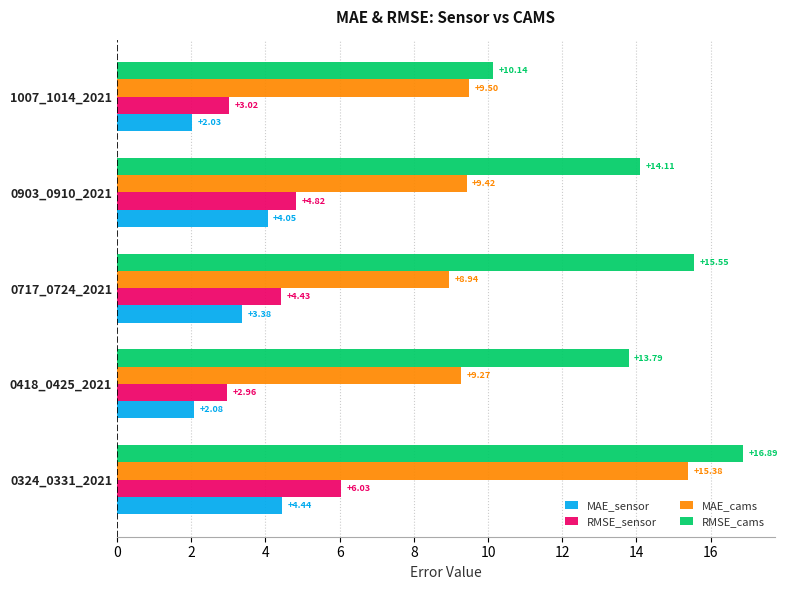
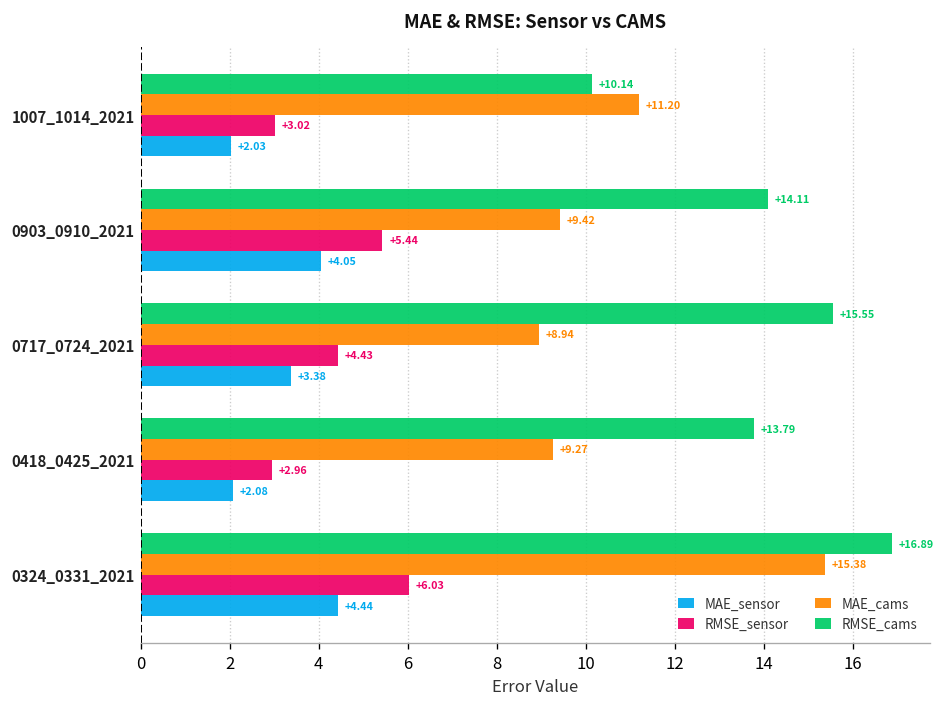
MAE_cams, 1007_1014_2021: +9.50 -> +11.20
RMSE_sensor, 0903_0910_2021: +4.82 -> +5.44
